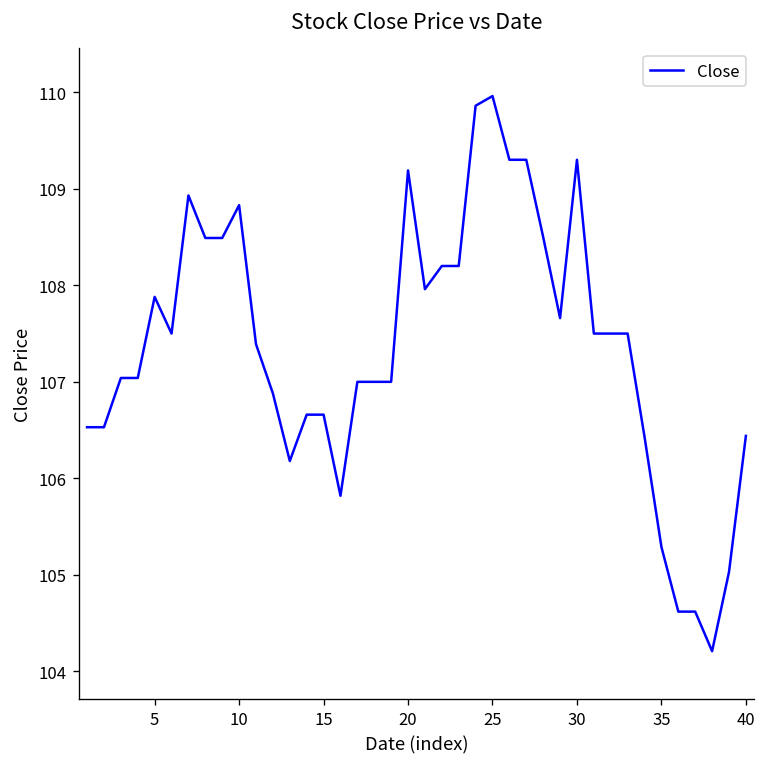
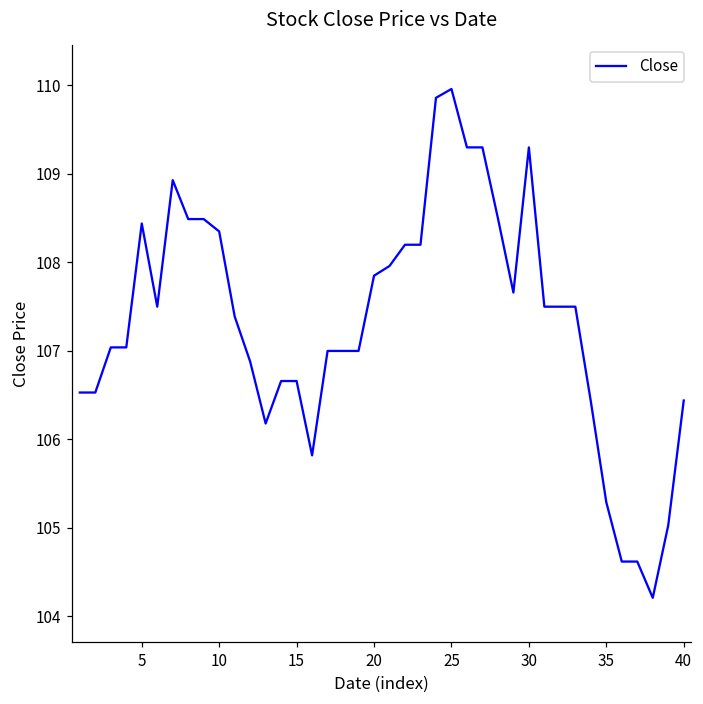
5: 107.9 -> 108.4
10: 108.8 -> 108.4
20: 109.2 -> 107.9
